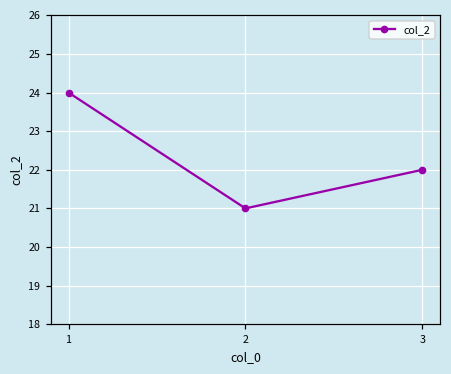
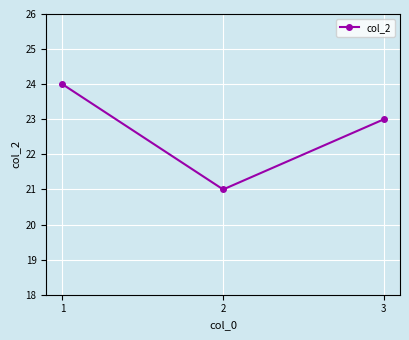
3: 22 -> 23
